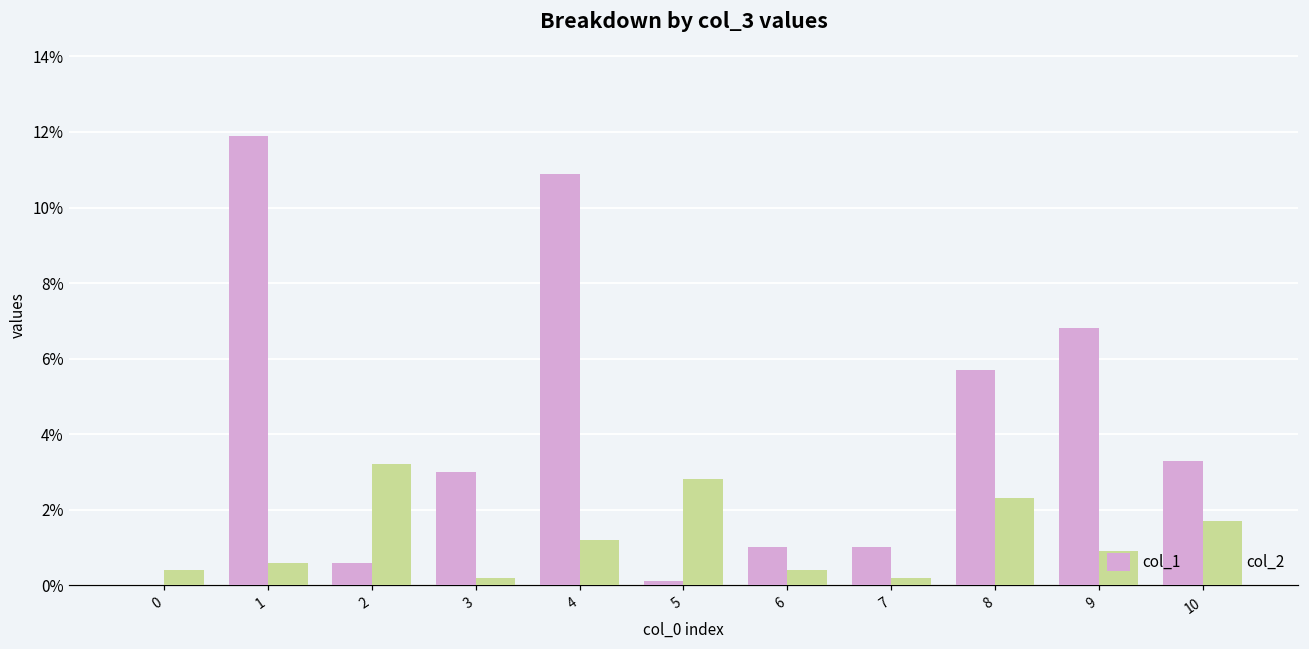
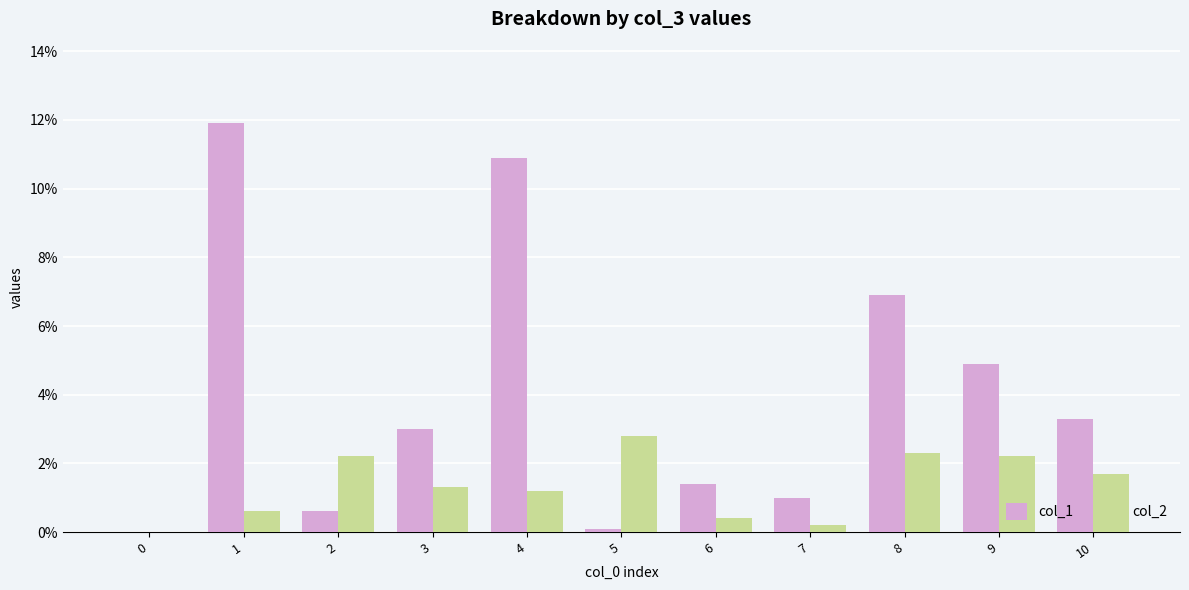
col_2, 0: 0.4% -> 0.0%
col_2, 2: 3.2% -> 2.2%
col_2, 3: 0.2% -> 1.3%
col_1, 6: 1.0% -> 1.4%
col_1, 8: 5.7% -> 6.9%
col_1, 9: 6.8% -> 4.9%
col_2, 9: 0.9% -> 2.2%
